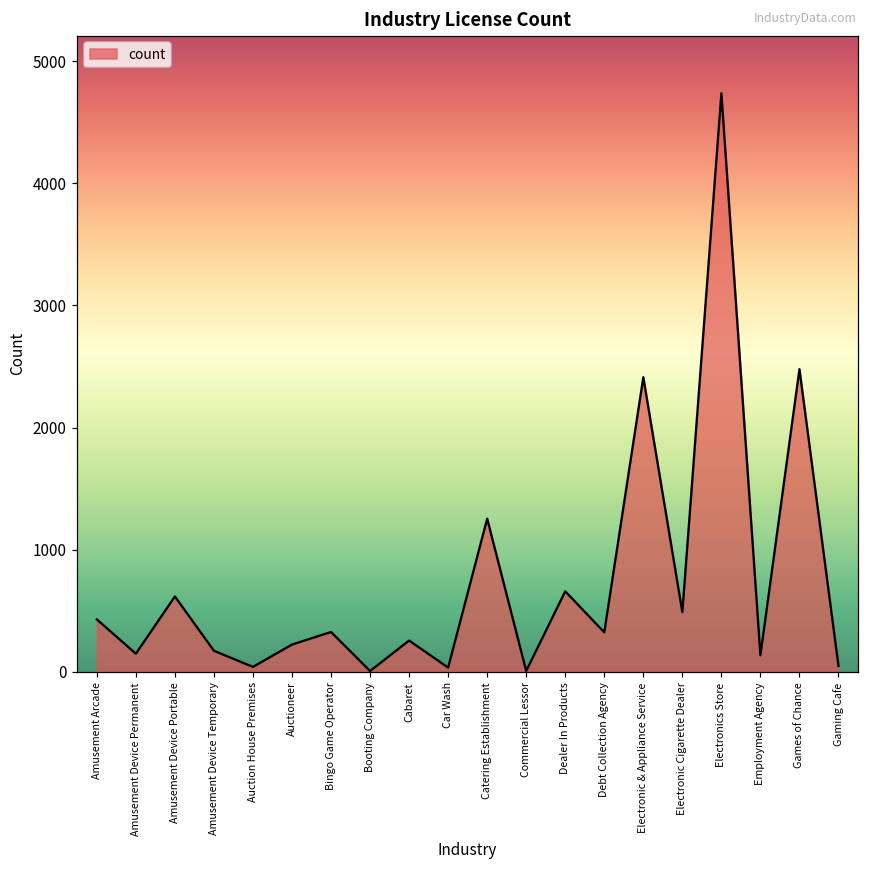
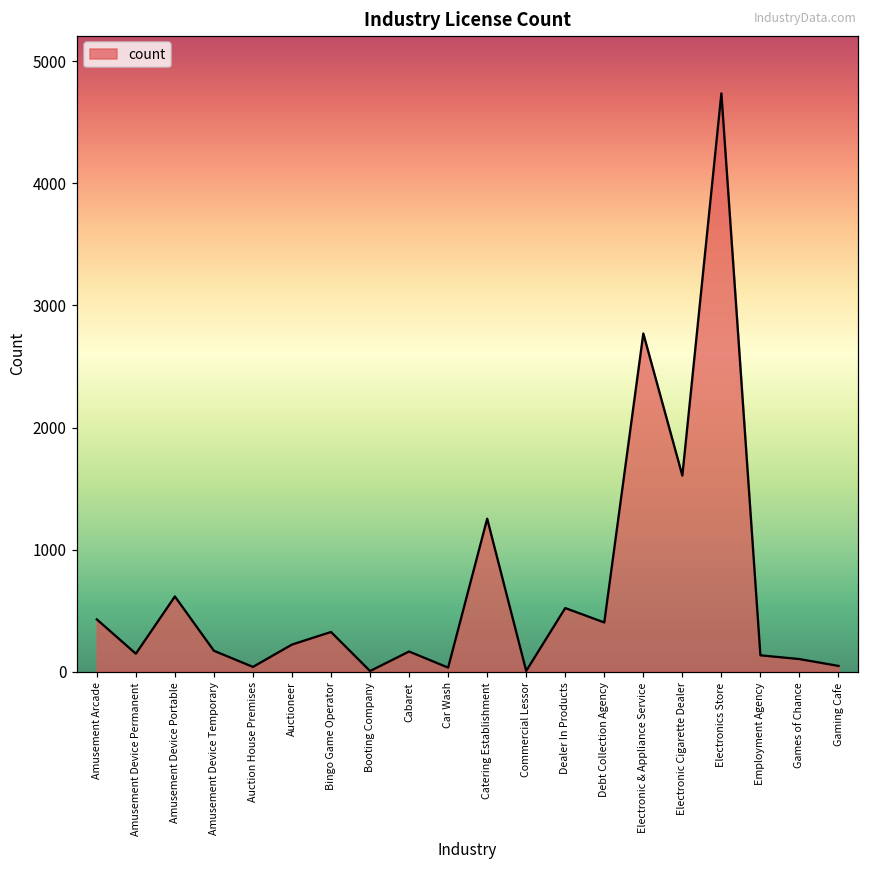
Cabaret: 260 -> 170
Dealer In Products: 660 -> 520
Debt Collection Agency: 320 -> 400
Electronic & Appliance Service: 2410 -> 2770
Electronic Cigarette Dealer: 490 -> 1610
Games of Chance: 2480 -> 100
